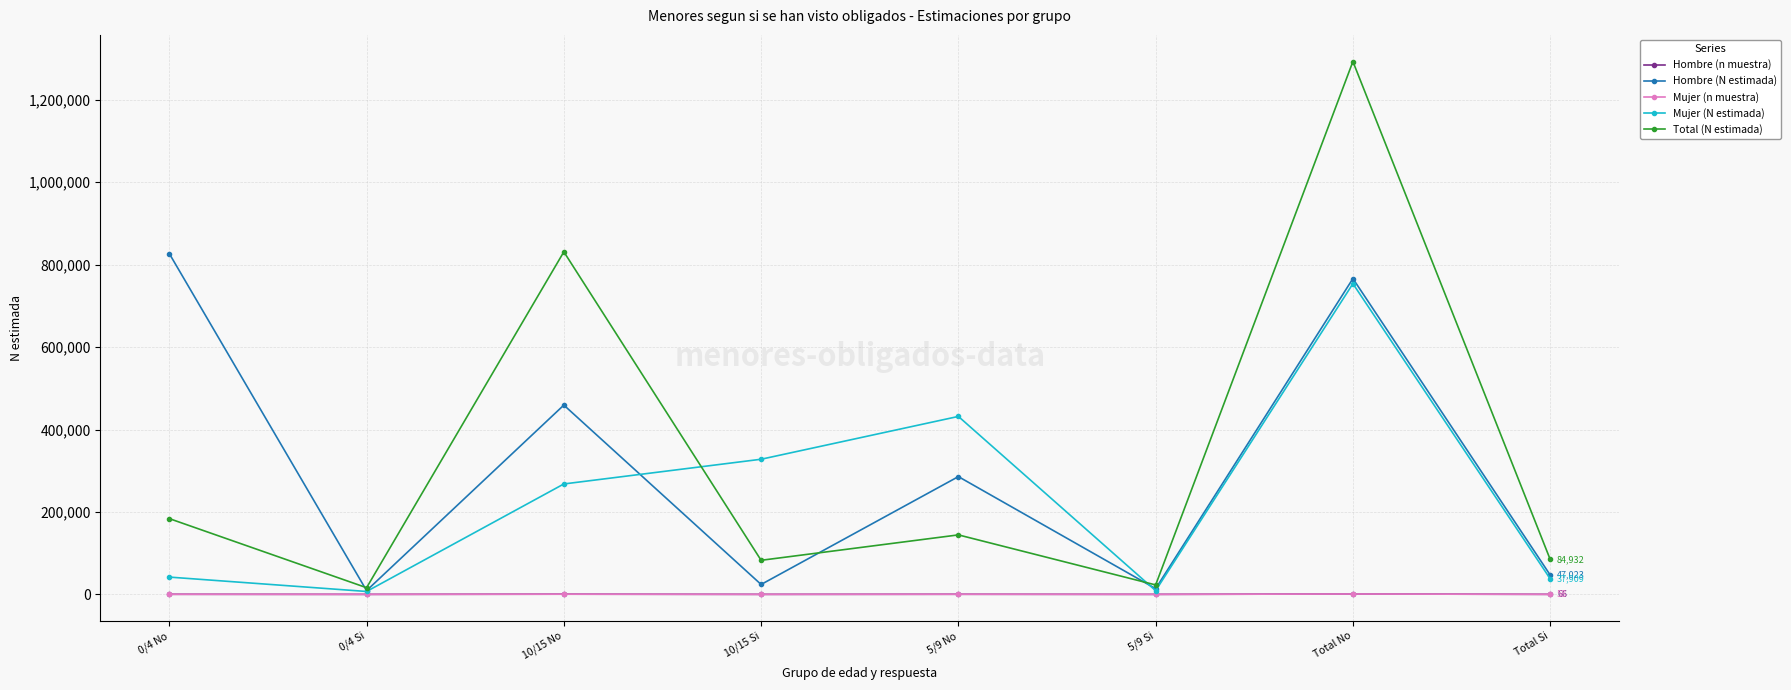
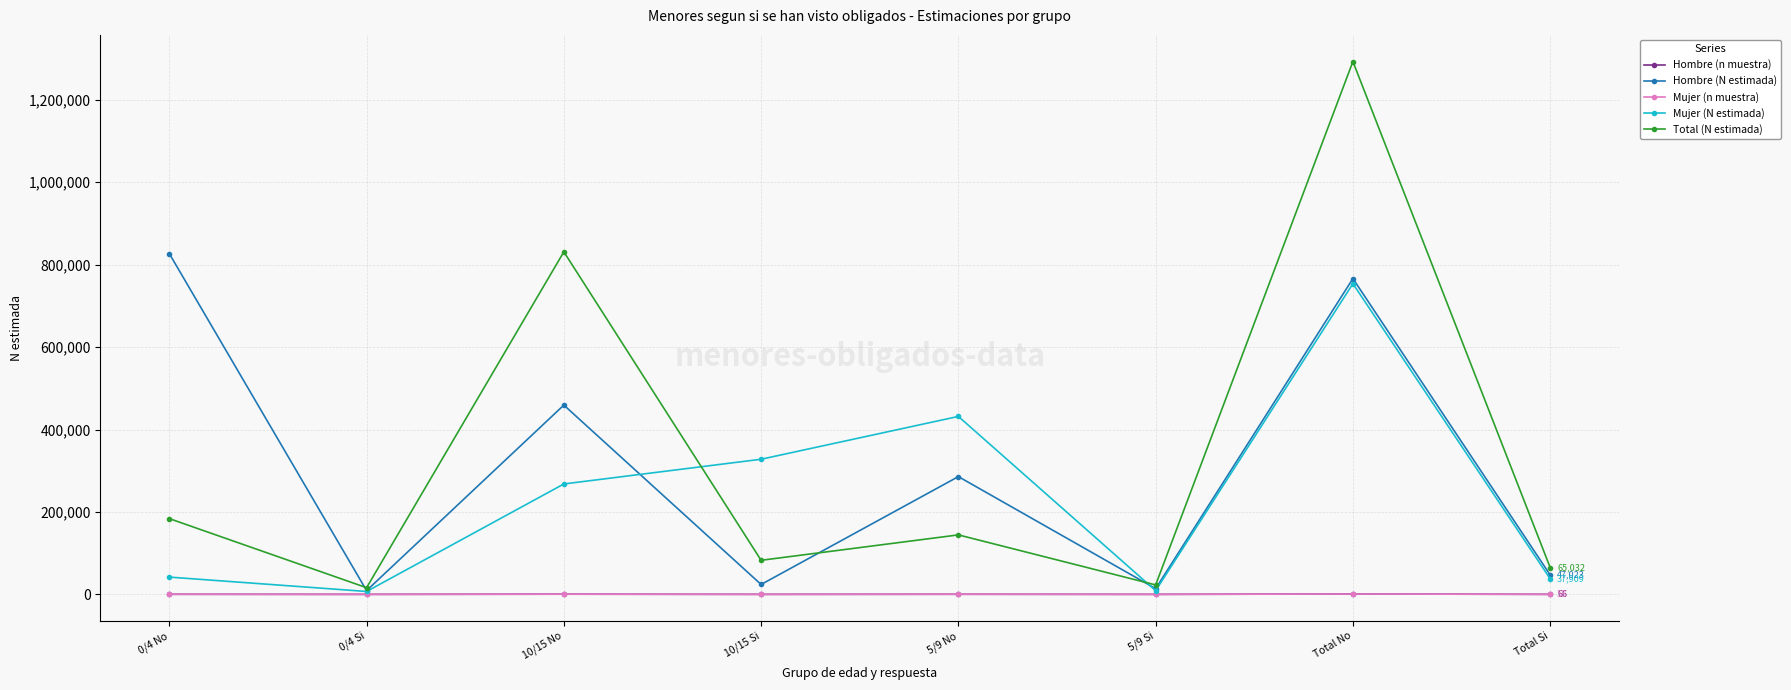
Total (N estimada), Total Si: 84,932 -> 65,032
